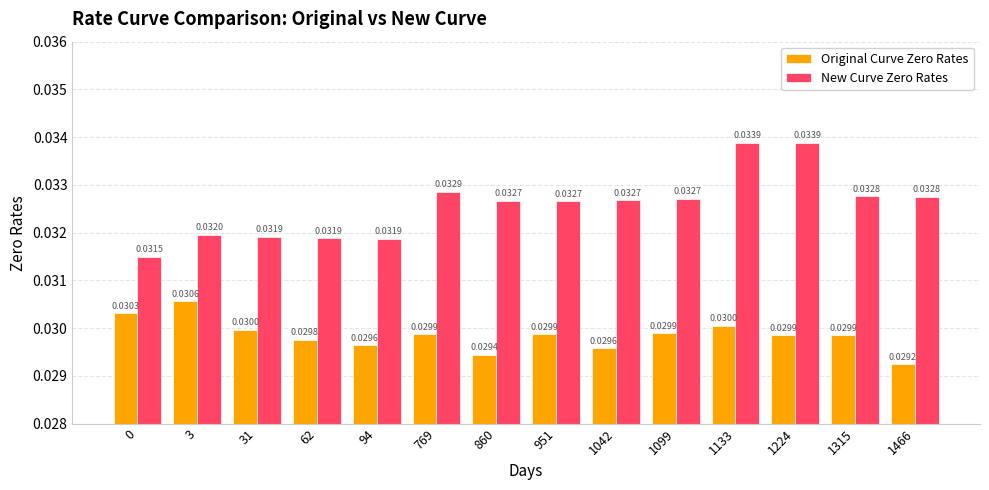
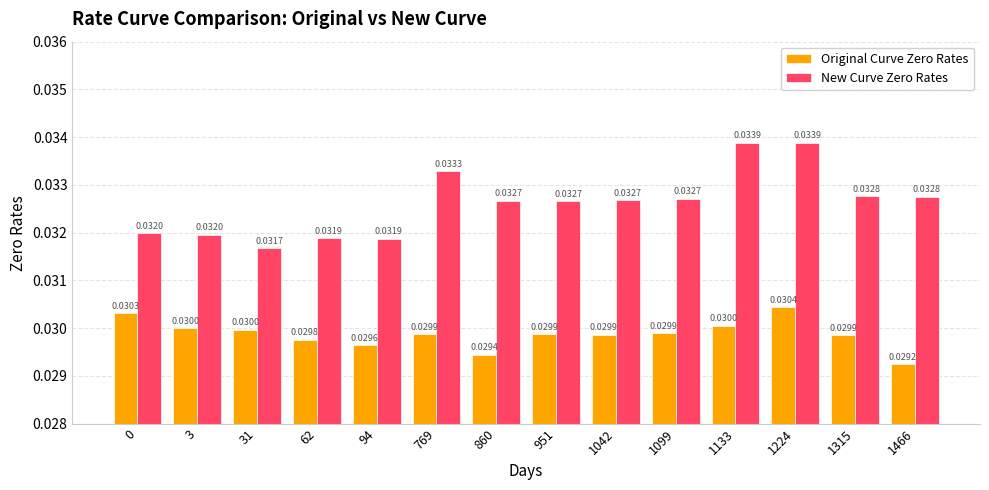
New Curve Zero Rates, 0: 0.0315 -> 0.0320
Original Curve Zero Rates, 3: 0.0306 -> 0.0300
New Curve Zero Rates, 31: 0.0319 -> 0.0317
New Curve Zero Rates, 769: 0.0329 -> 0.0333
Original Curve Zero Rates, 1042: 0.0296 -> 0.0299
Original Curve Zero Rates, 1224: 0.0299 -> 0.0304
